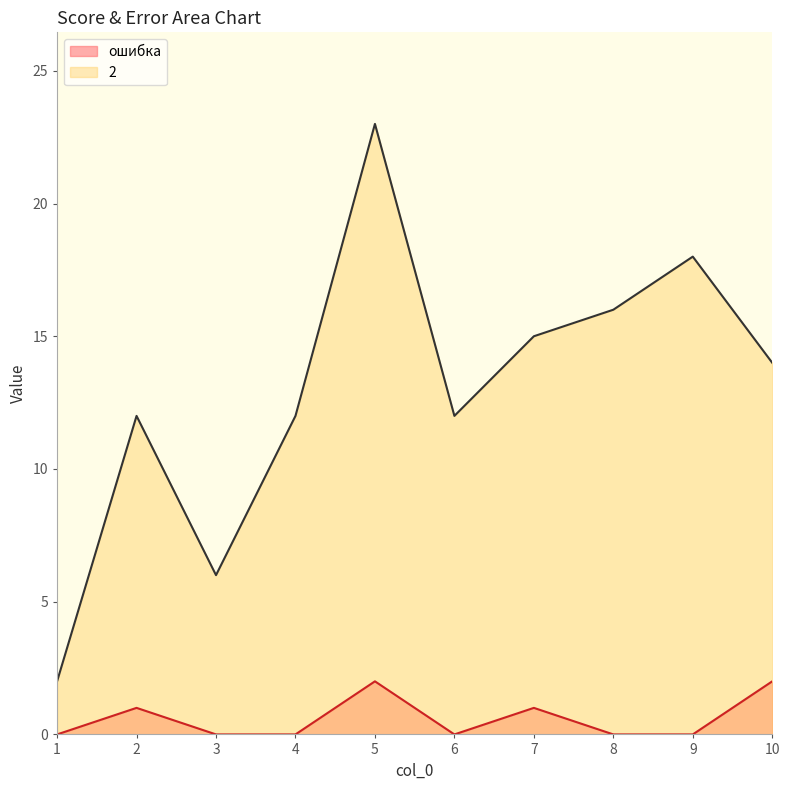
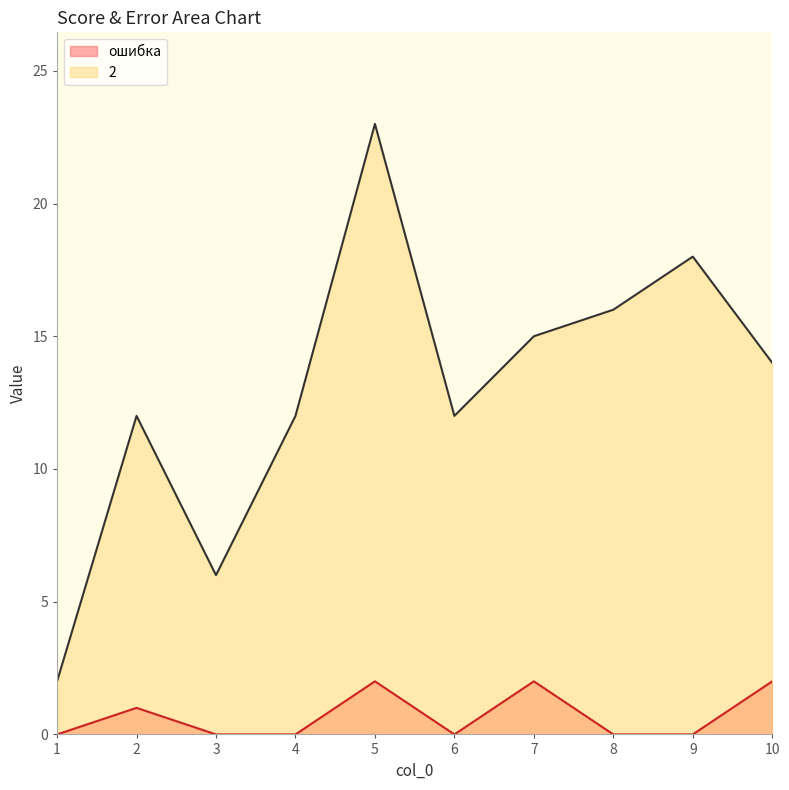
ошибка, 7: 1 -> 2
